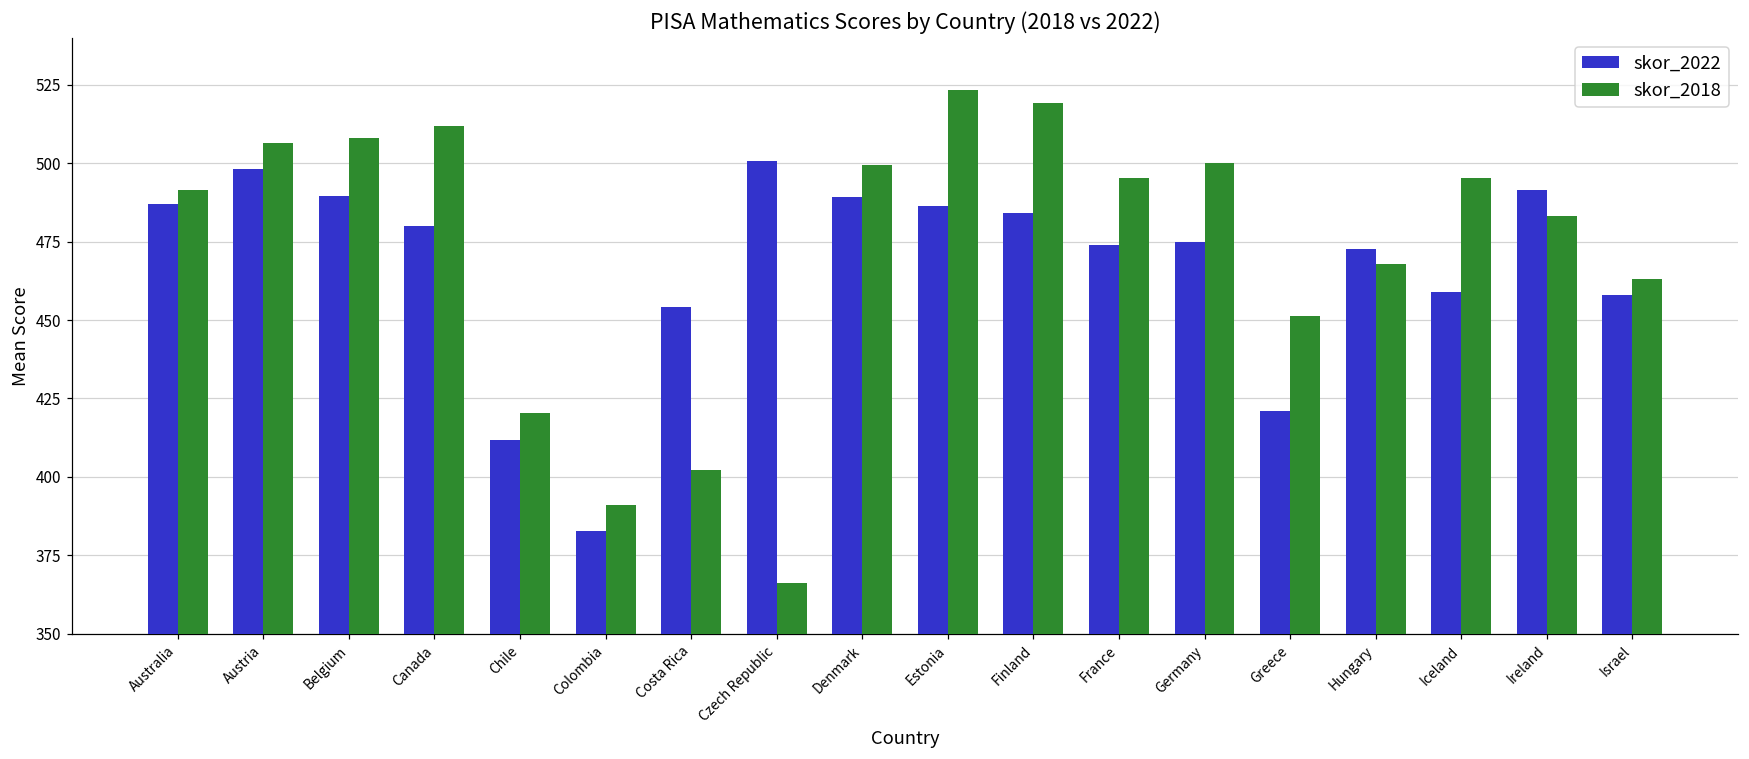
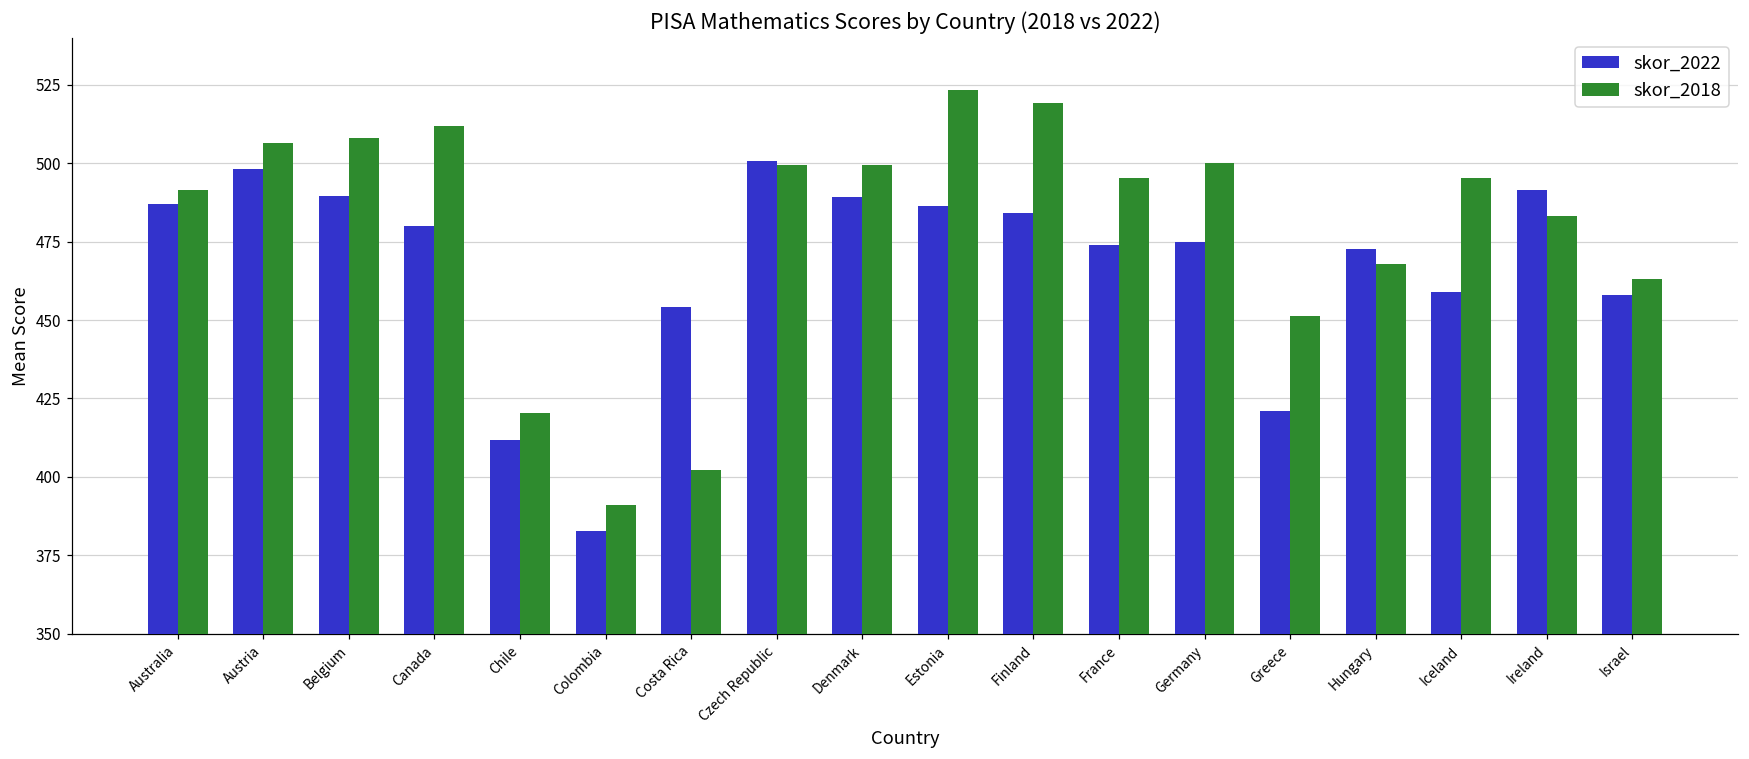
skor_2018, Czech Republic: 366 -> 499
